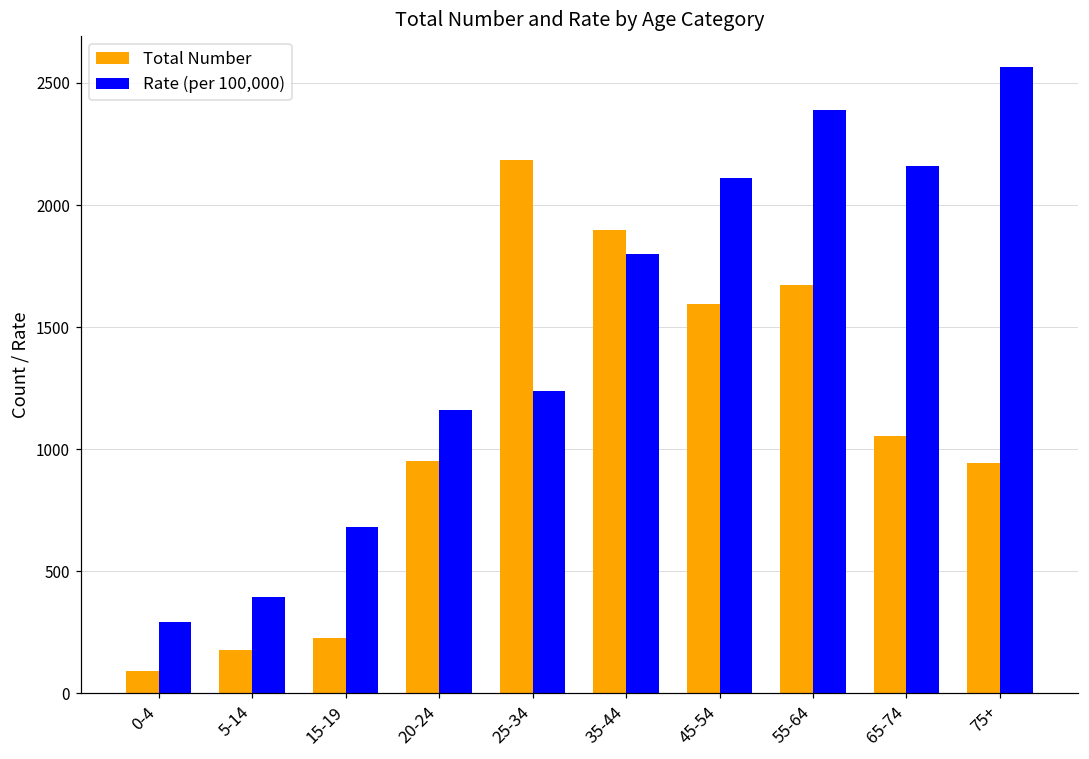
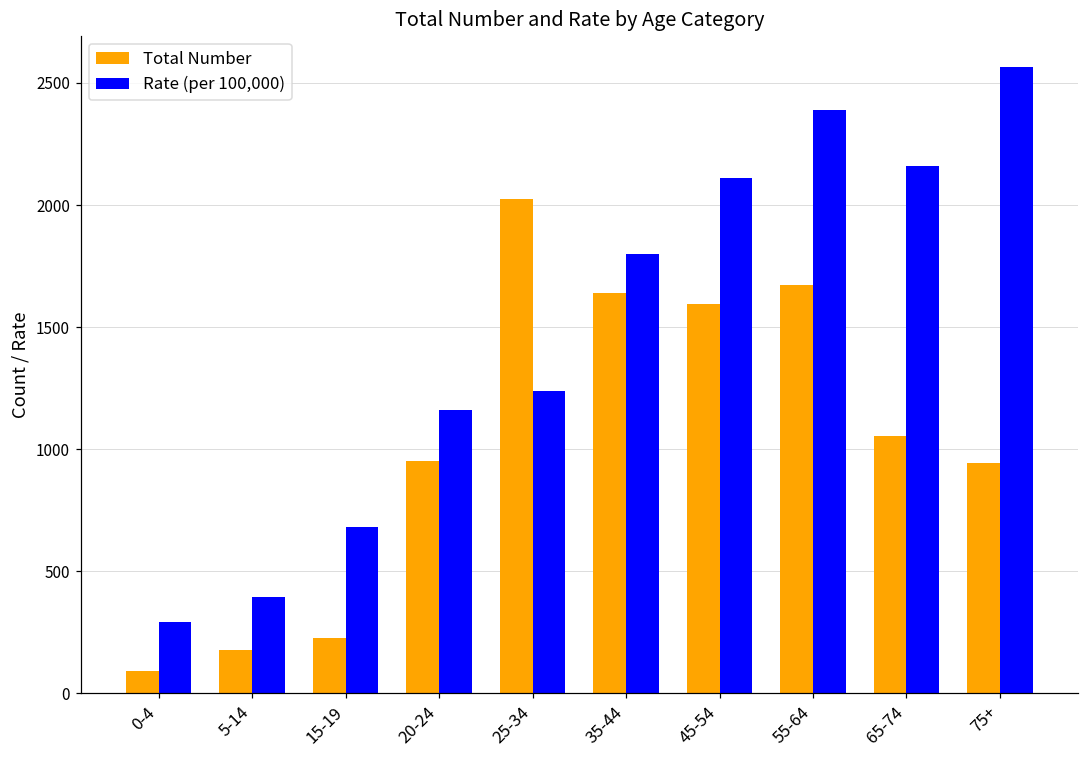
Total Number, 25-34: 2180 -> 2020
Total Number, 35-44: 1900 -> 1640
